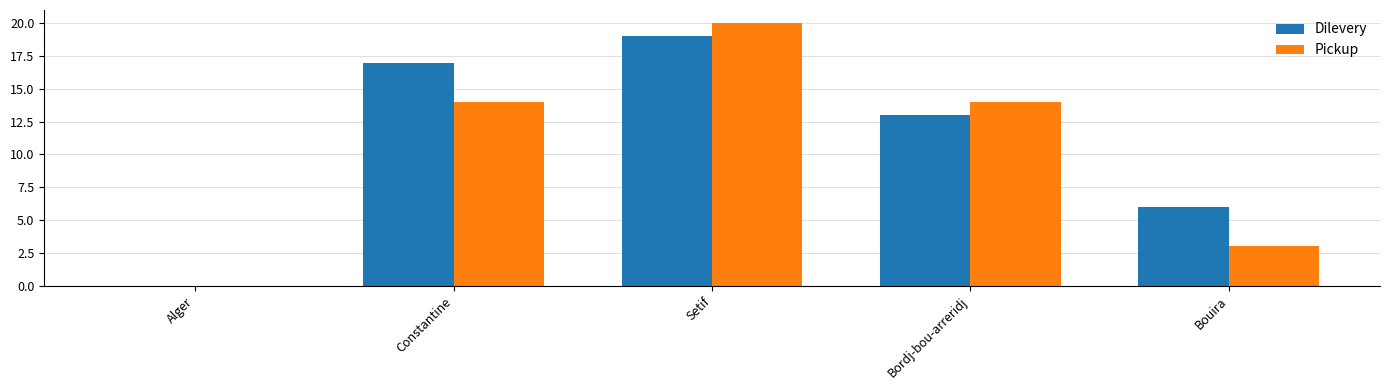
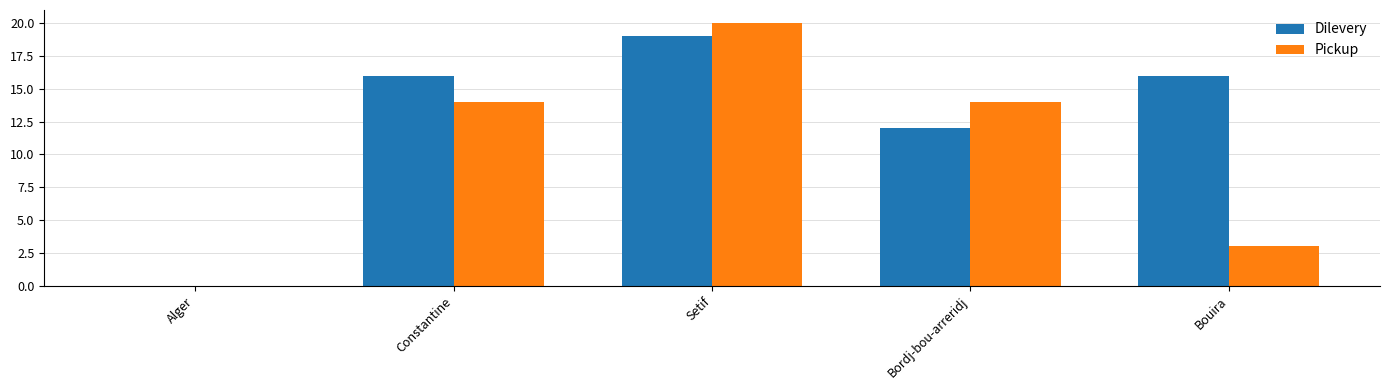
Dilevery, Constantine: 17 -> 16
Dilevery, Bordj-bou-arreridj: 13 -> 12
Dilevery, Bouira: 6 -> 16
